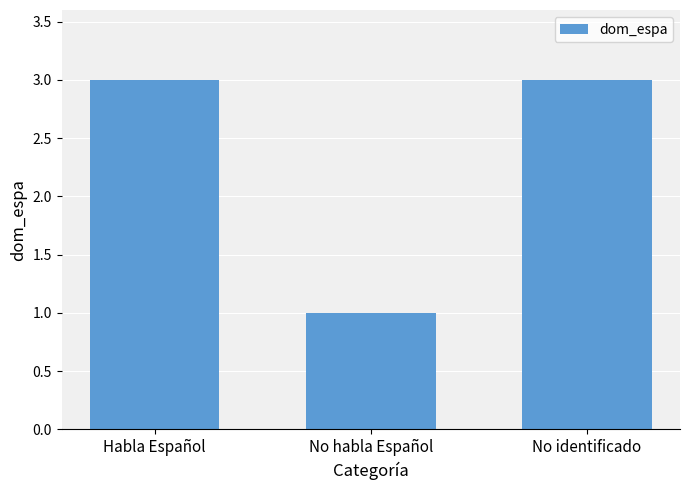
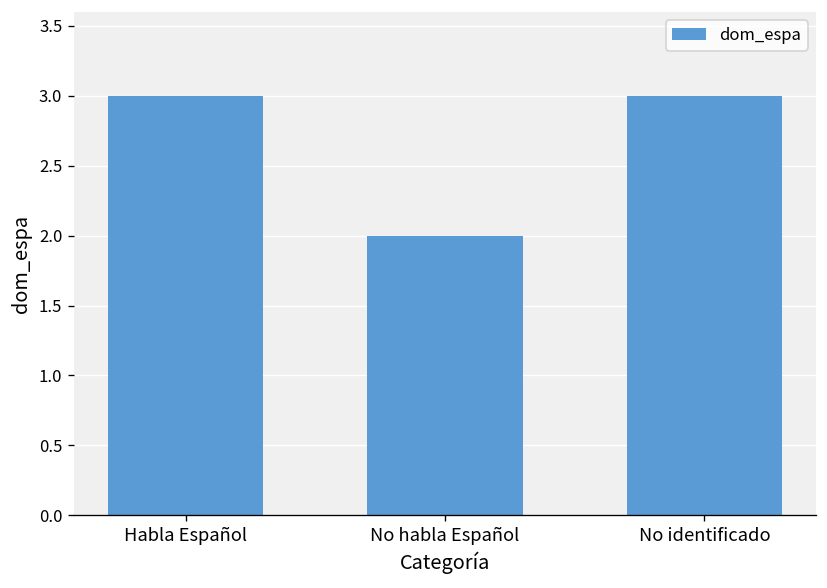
No habla Español: 1 -> 2
